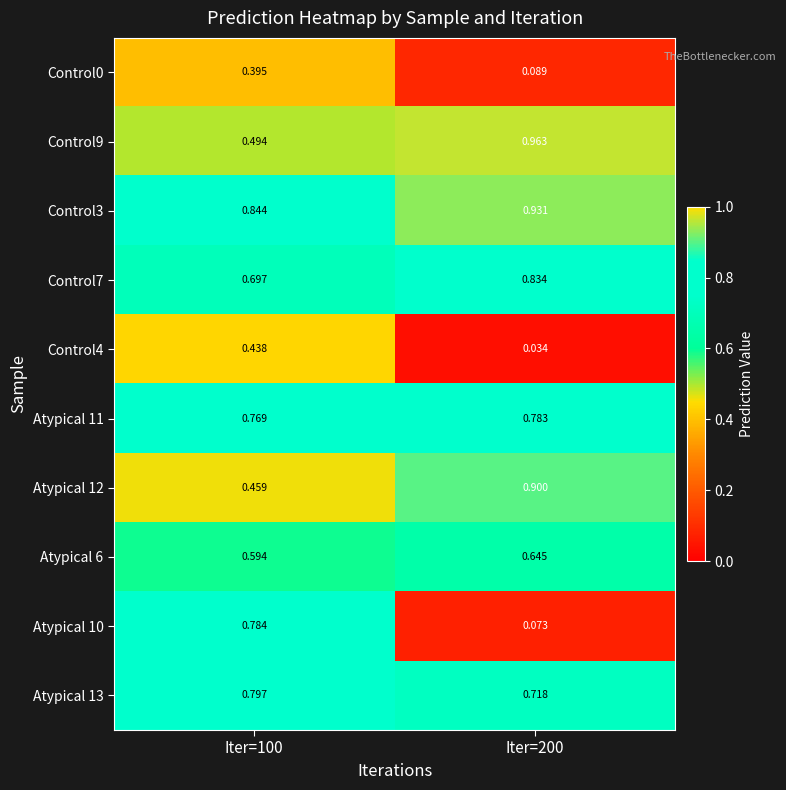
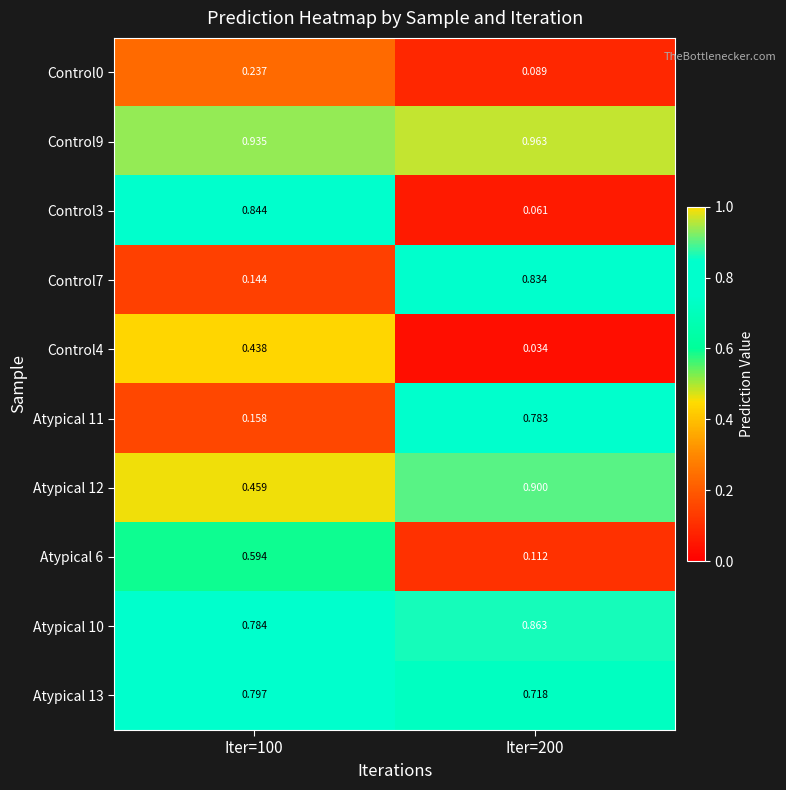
Control0, Iter=100: 0.395 -> 0.237
Control9, Iter=100: 0.494 -> 0.935
Control3, Iter=200: 0.931 -> 0.061
Control7, Iter=100: 0.697 -> 0.144
Atypical 11, Iter=100: 0.769 -> 0.158
Atypical 6, Iter=200: 0.645 -> 0.112
Atypical 10, Iter=200: 0.073 -> 0.863
